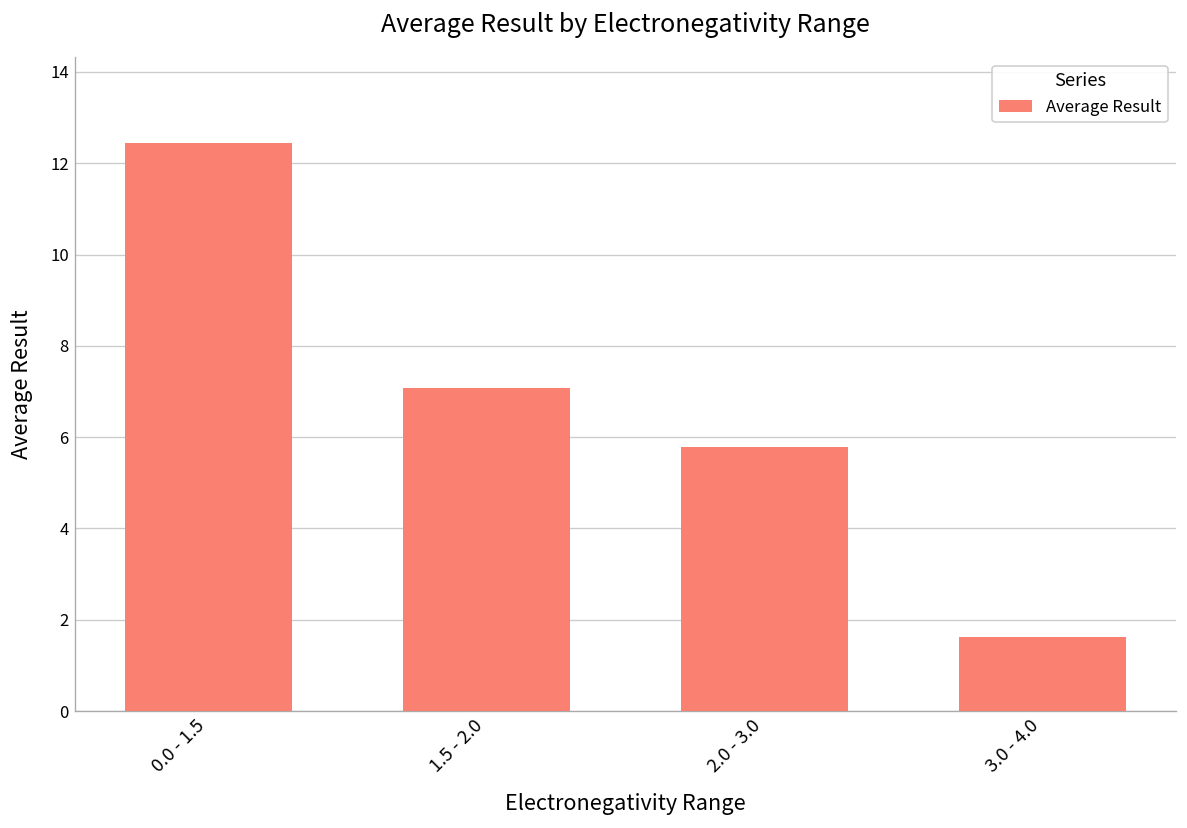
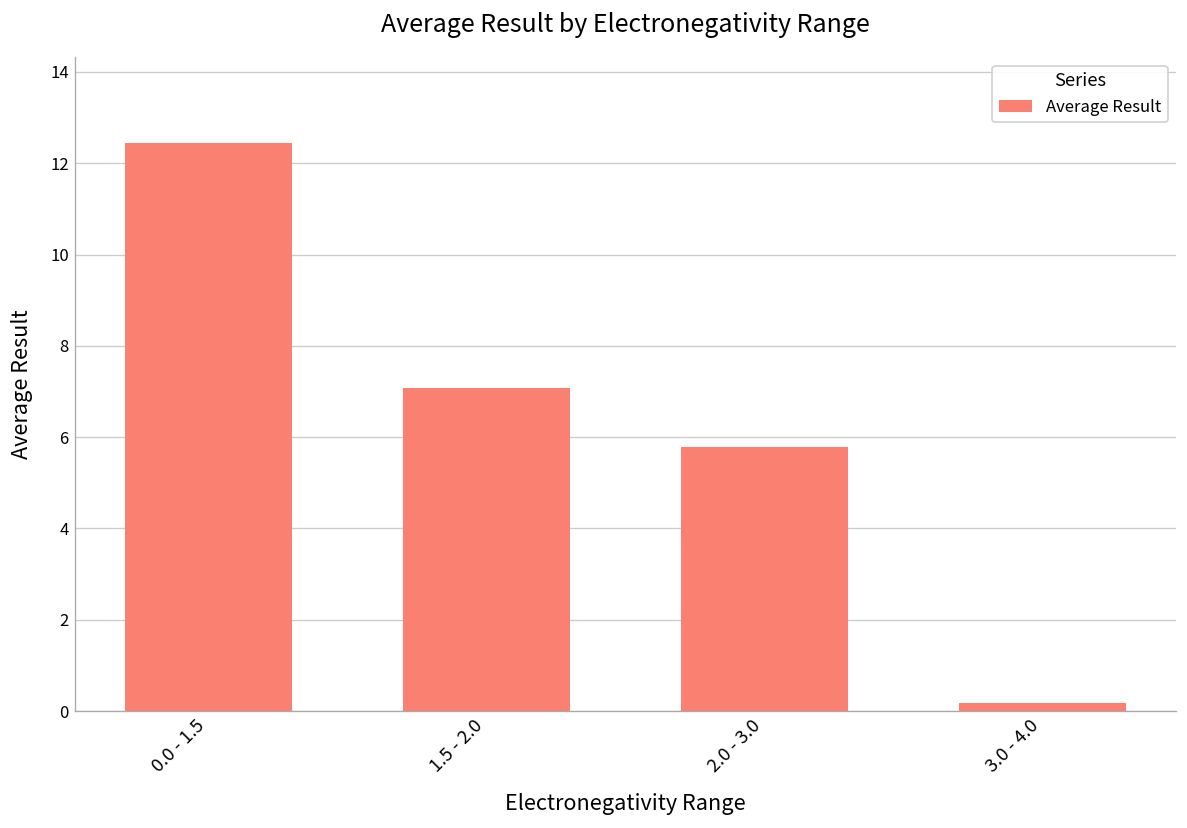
3.0 - 4.0: 1.6 -> 0.2
